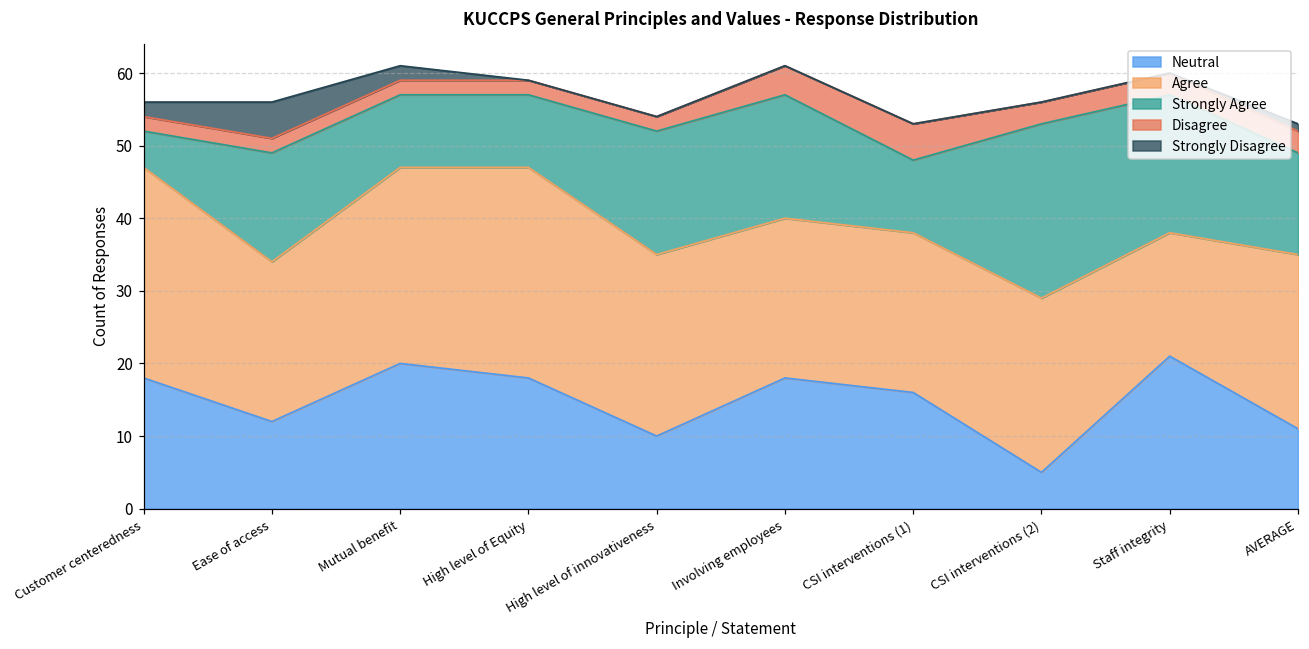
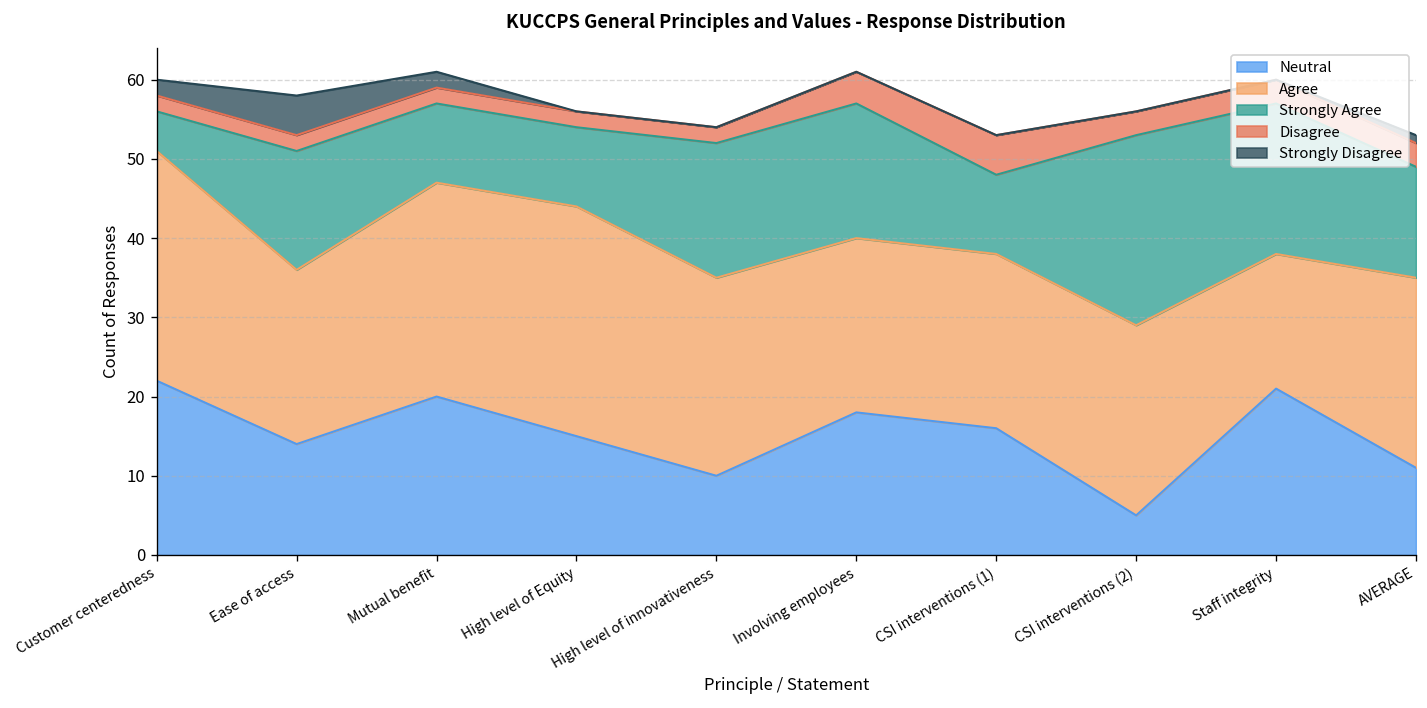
Neutral, Customer centeredness: 18 -> 22
Neutral, Ease of access: 12 -> 14
Neutral, High level of Equity: 18 -> 15
